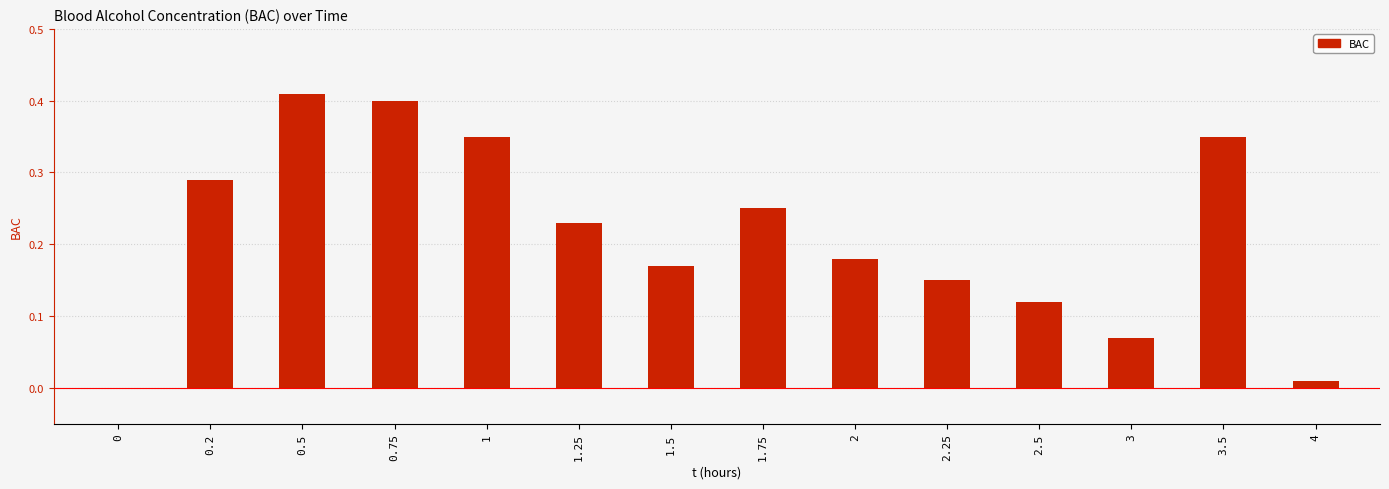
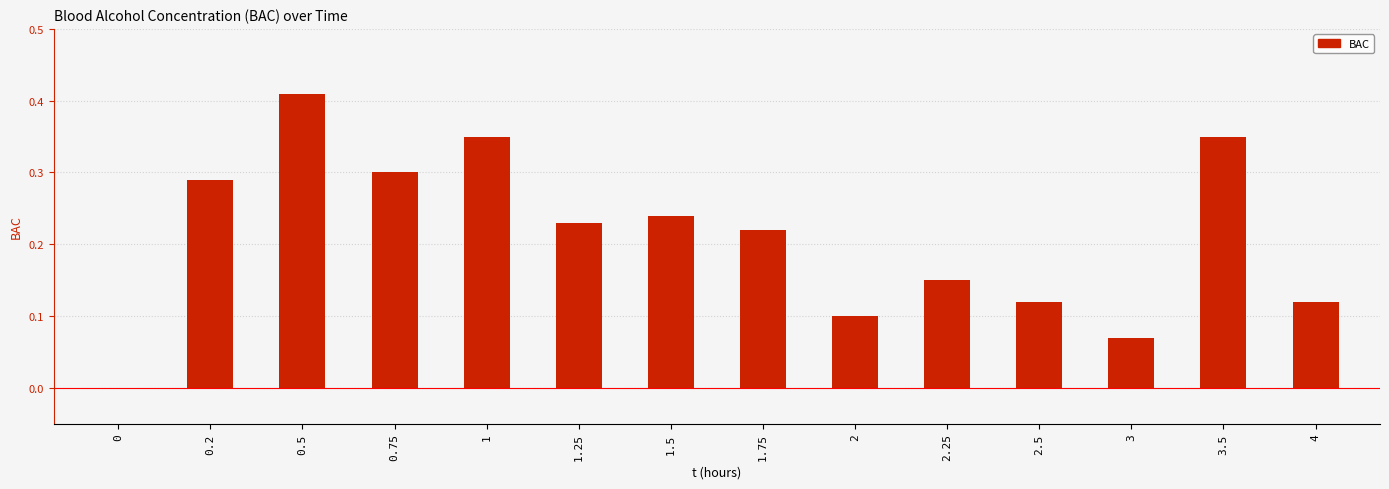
0.75: 0.4 -> 0.3
1.5: 0.17 -> 0.24
1.75: 0.25 -> 0.22
2: 0.18 -> 0.10
4: 0.01 -> 0.12
